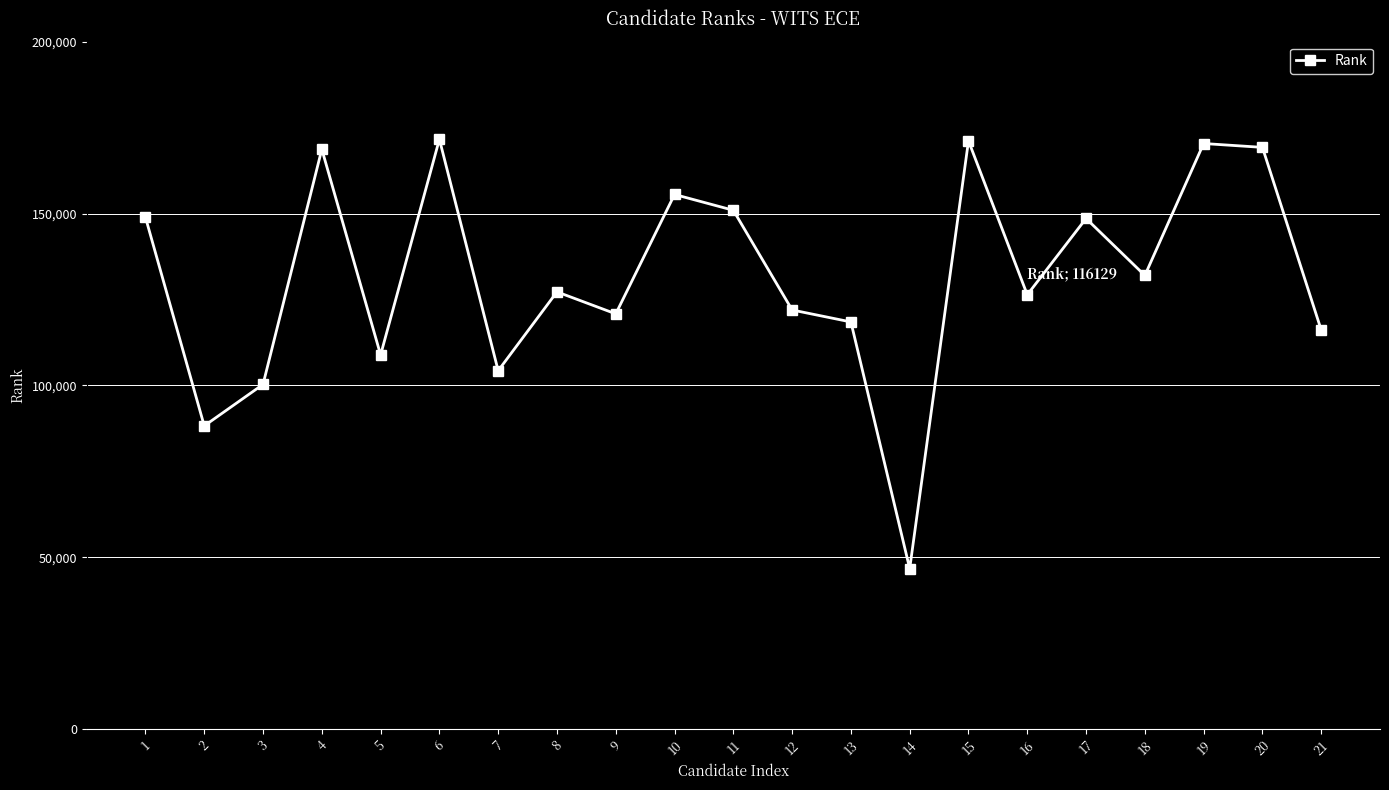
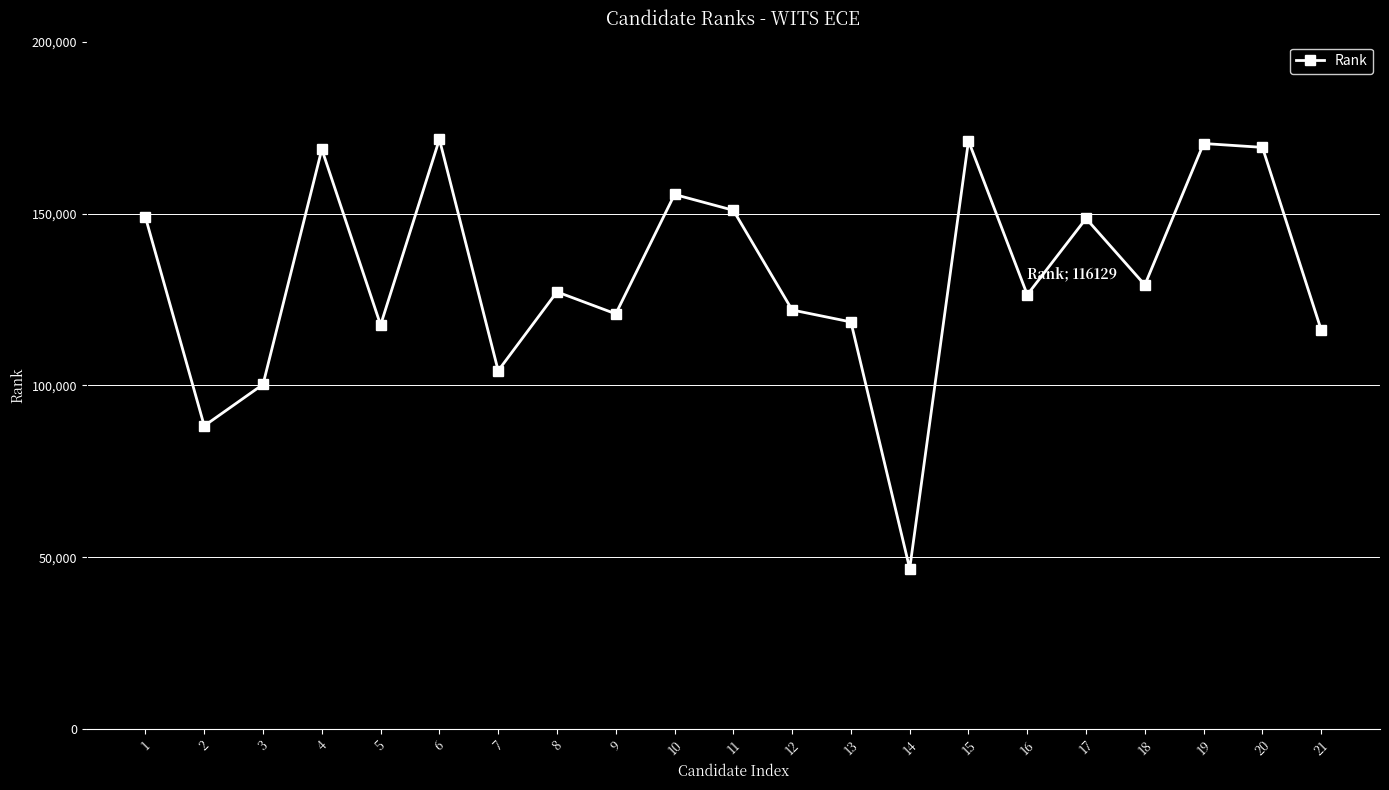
5: 109,000 -> 118,000
18: 132,000 -> 129,000
